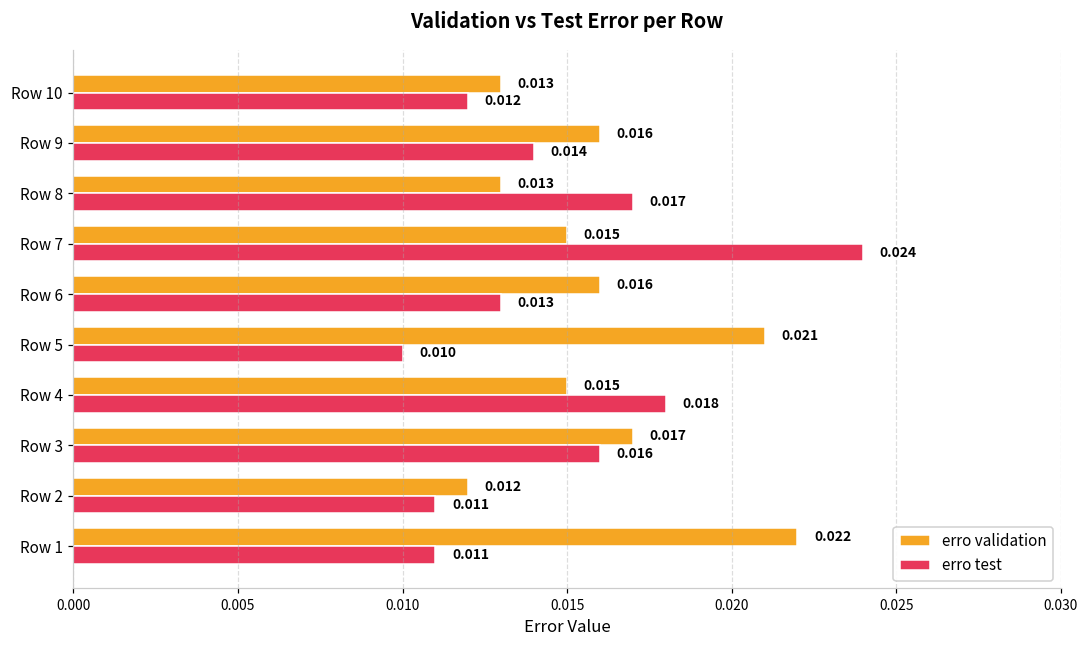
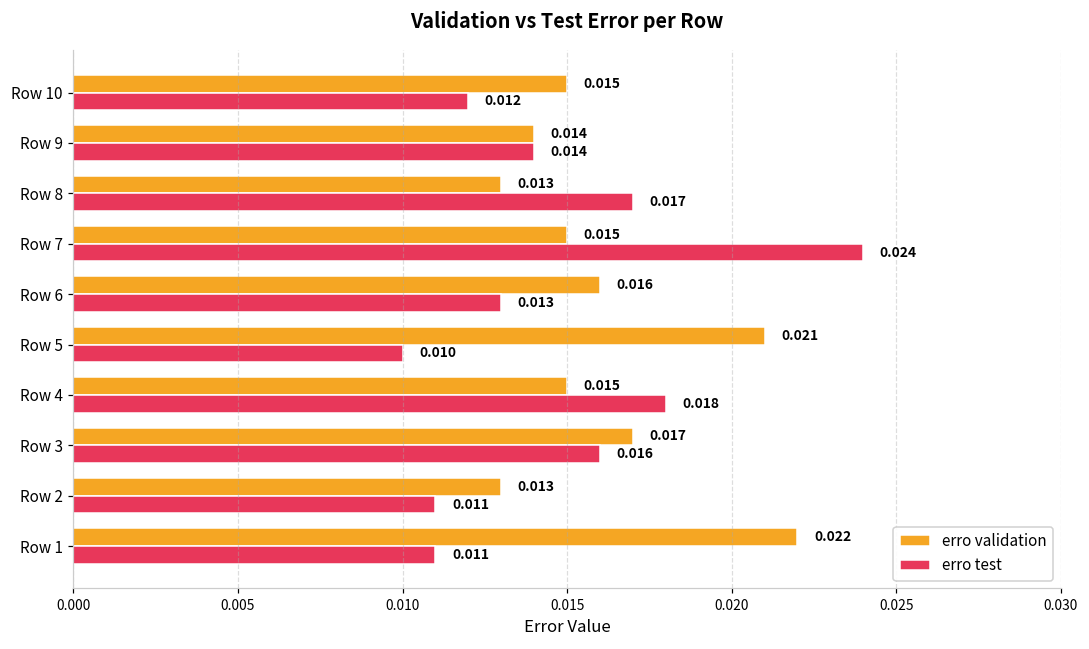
erro validation, Row 10: 0.013 -> 0.015
erro validation, Row 9: 0.016 -> 0.014
erro validation, Row 2: 0.012 -> 0.013
